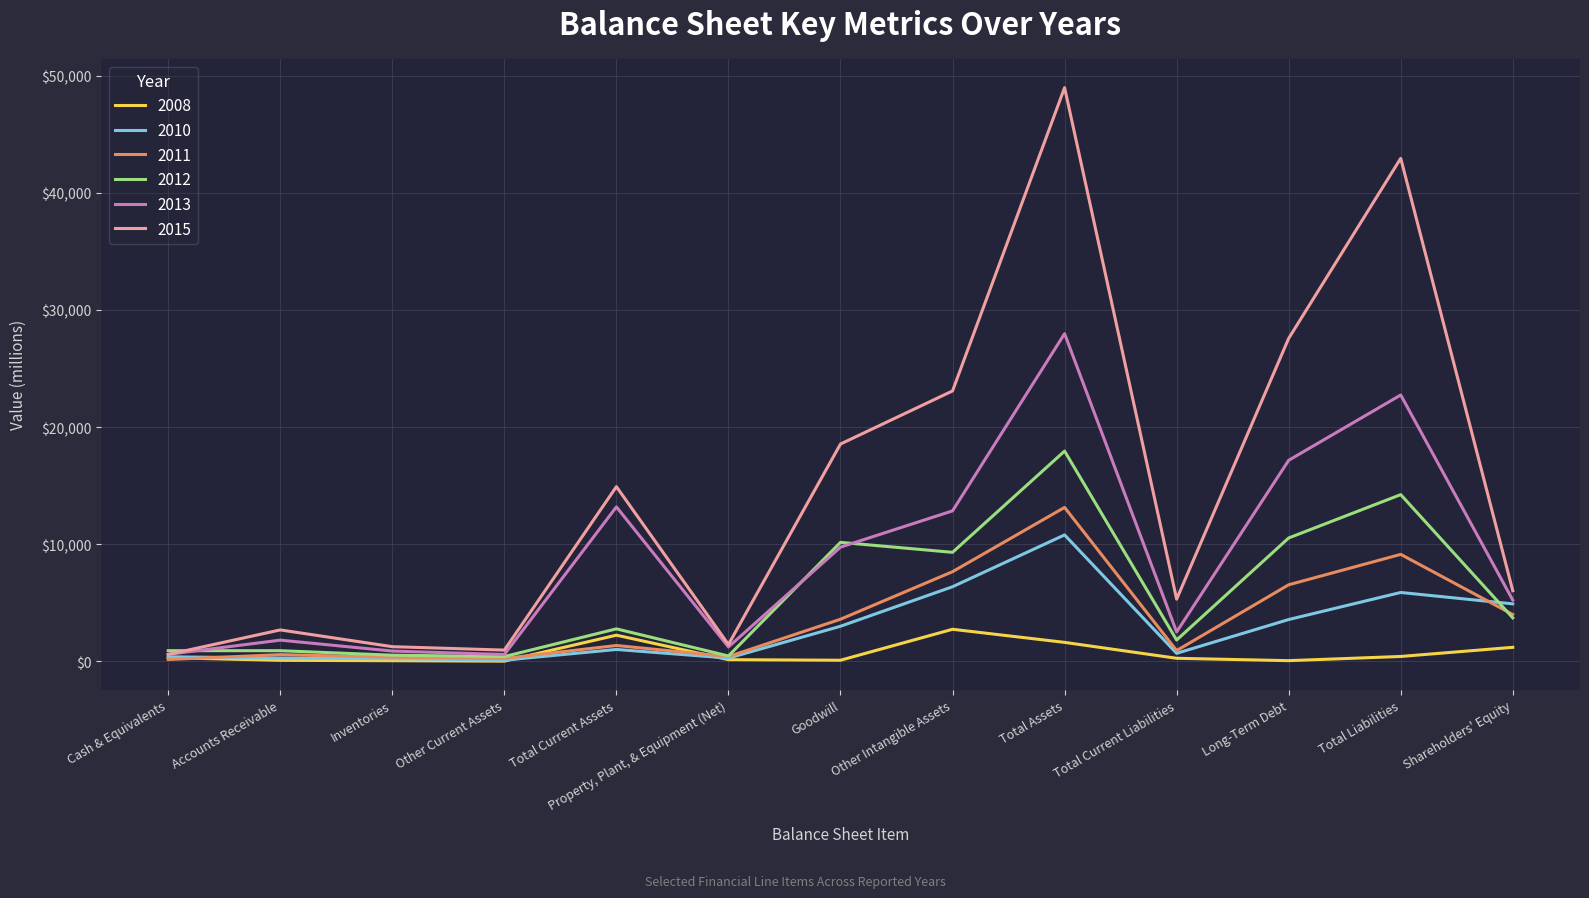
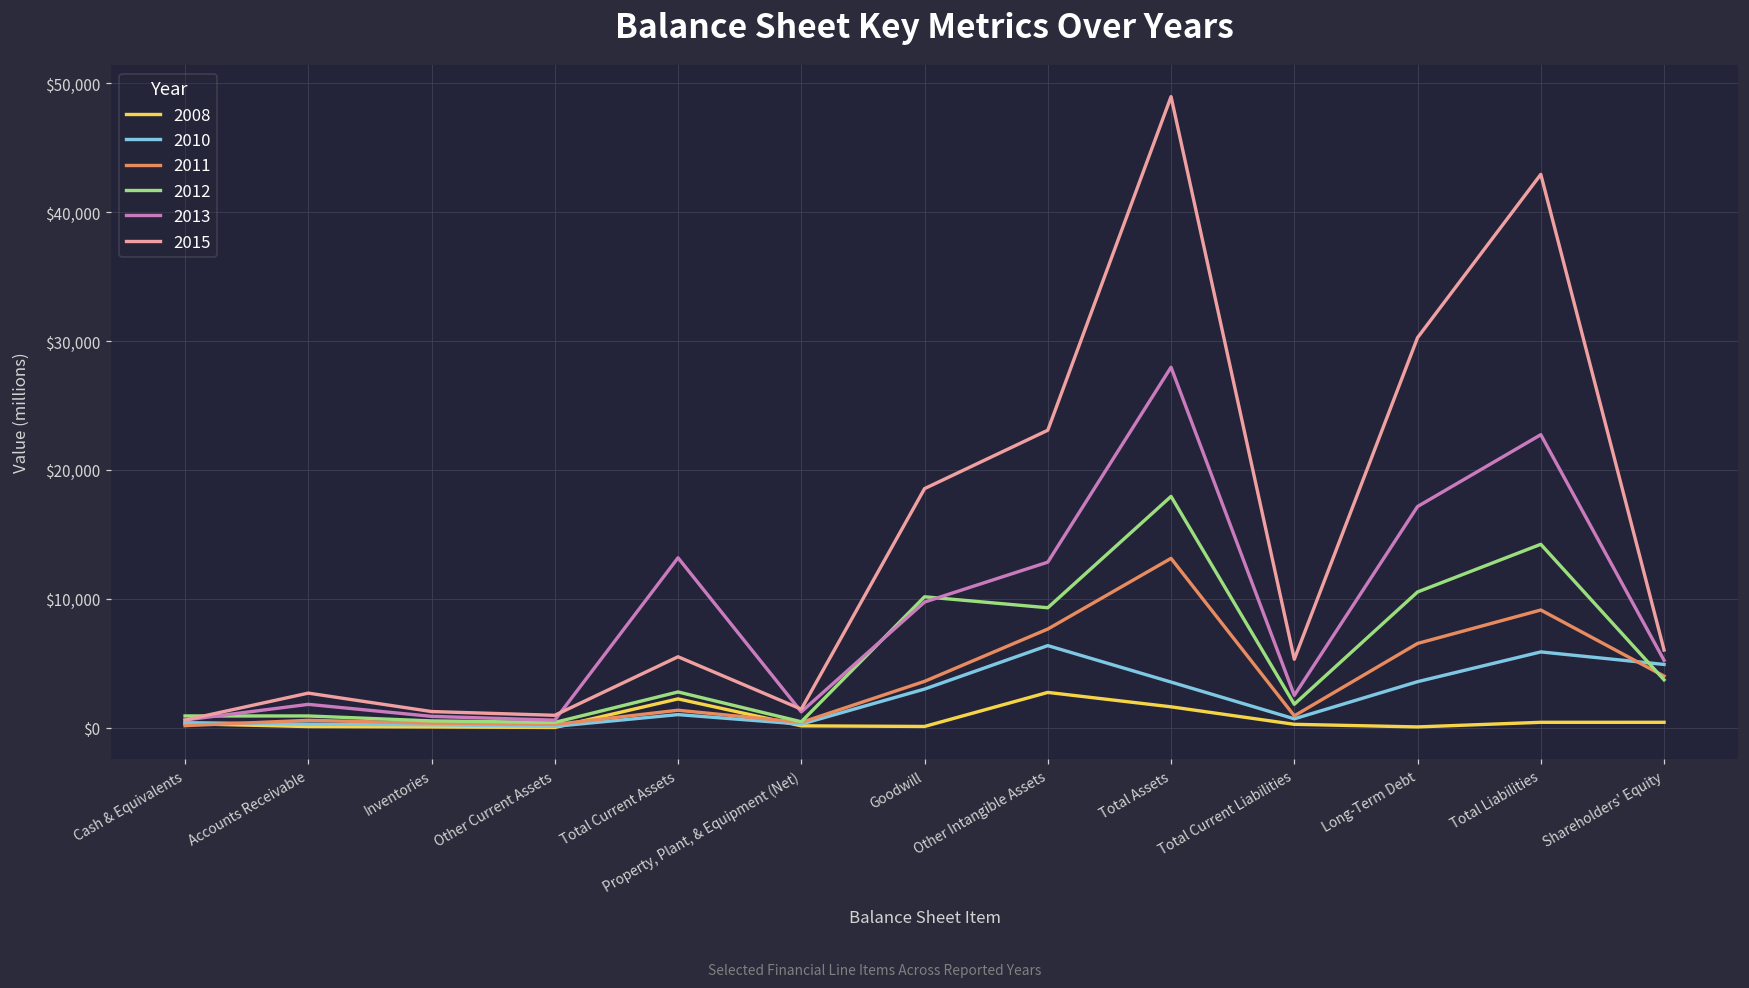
2015, Total Current Assets: $14,900 -> $5,500
2010, Total Assets: $10,800 -> $3,500
2015, Long-Term Debt: $27,600 -> $30,300
2008, Shareholders' Equity: $1,200 -> $400
